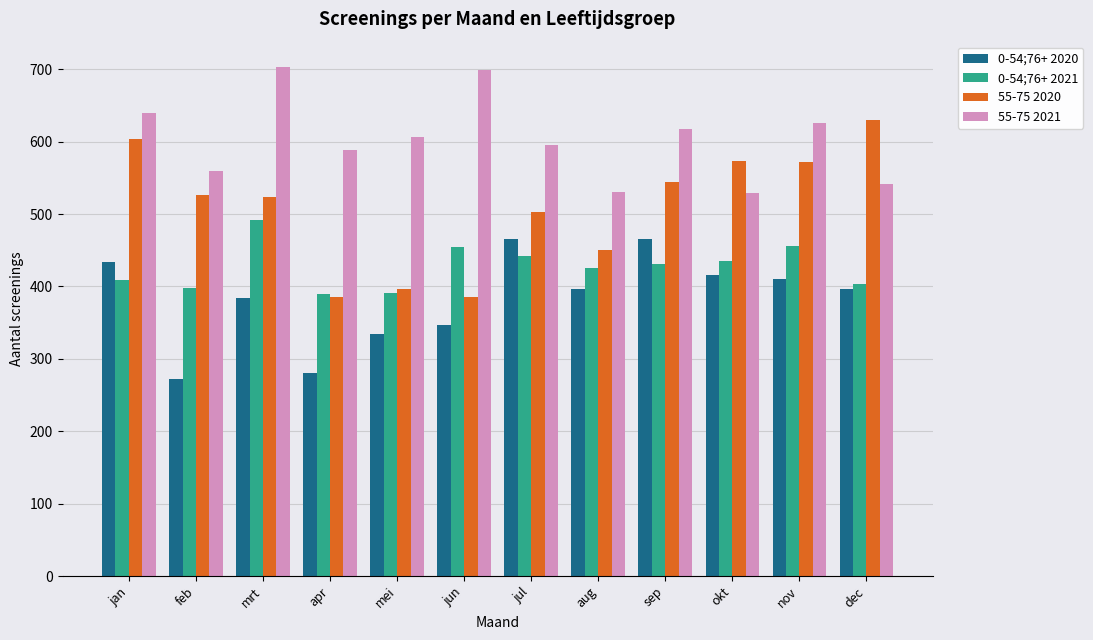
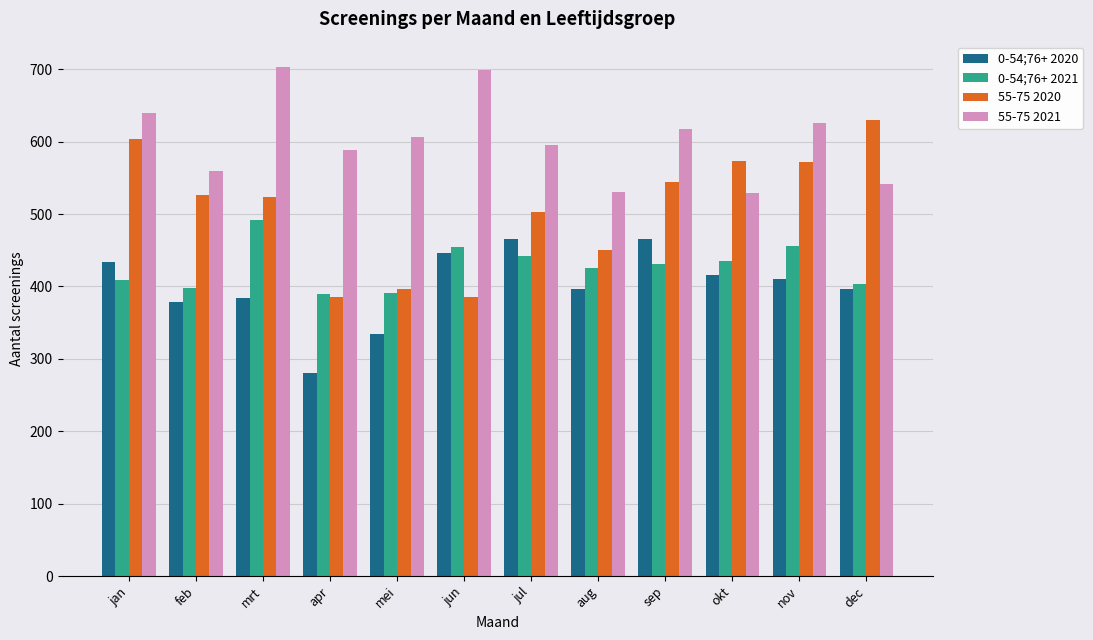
0-54;76+ 2020, feb: 270 -> 380
0-54;76+ 2020, jun: 350 -> 450
